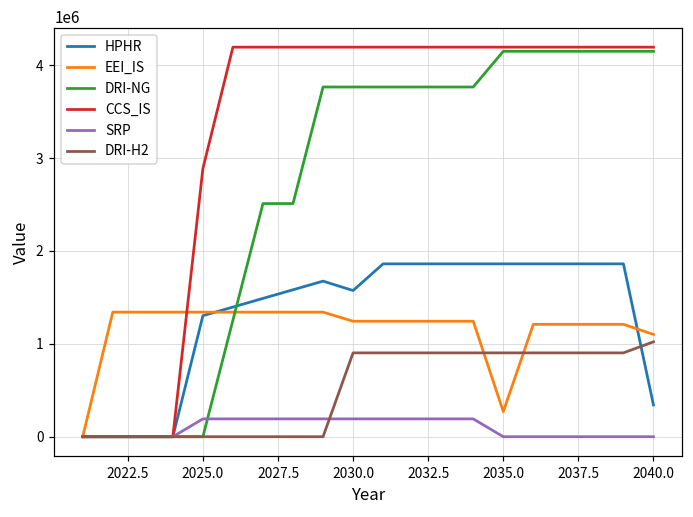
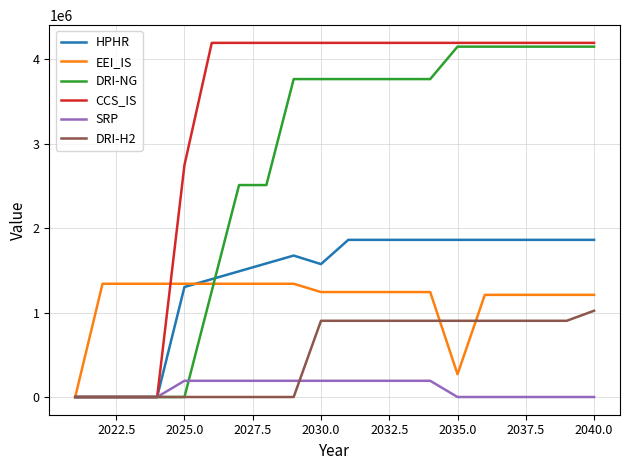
CCS_IS, 2025.0: 2900000 -> 2700000
HPHR, 2040.0: 300000 -> 1900000
EEI_IS, 2040.0: 1100000 -> 1200000
